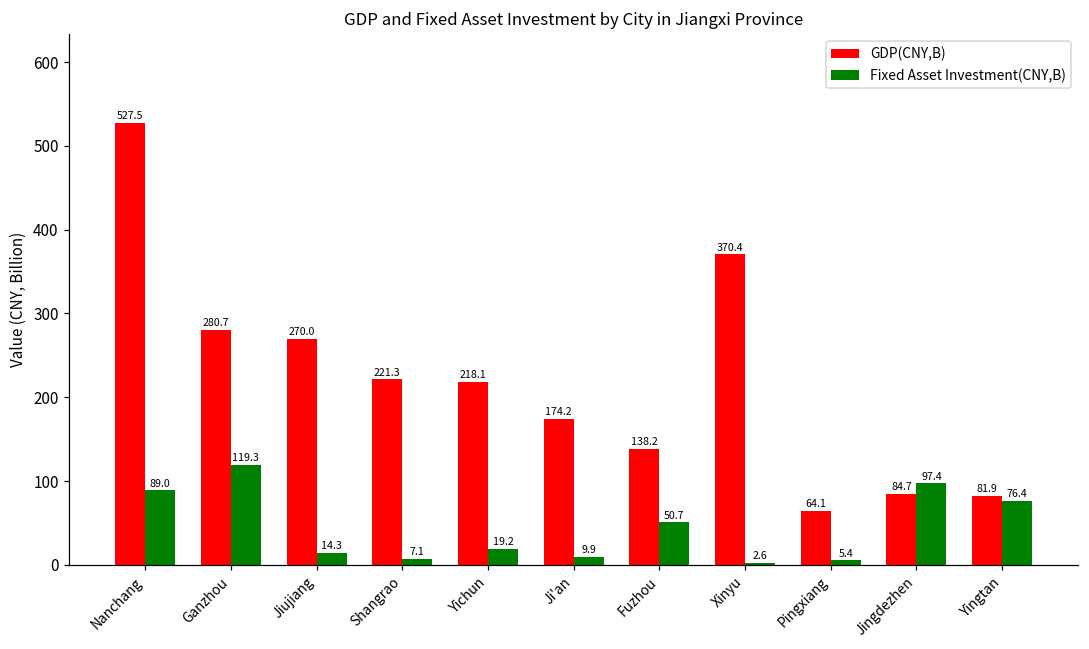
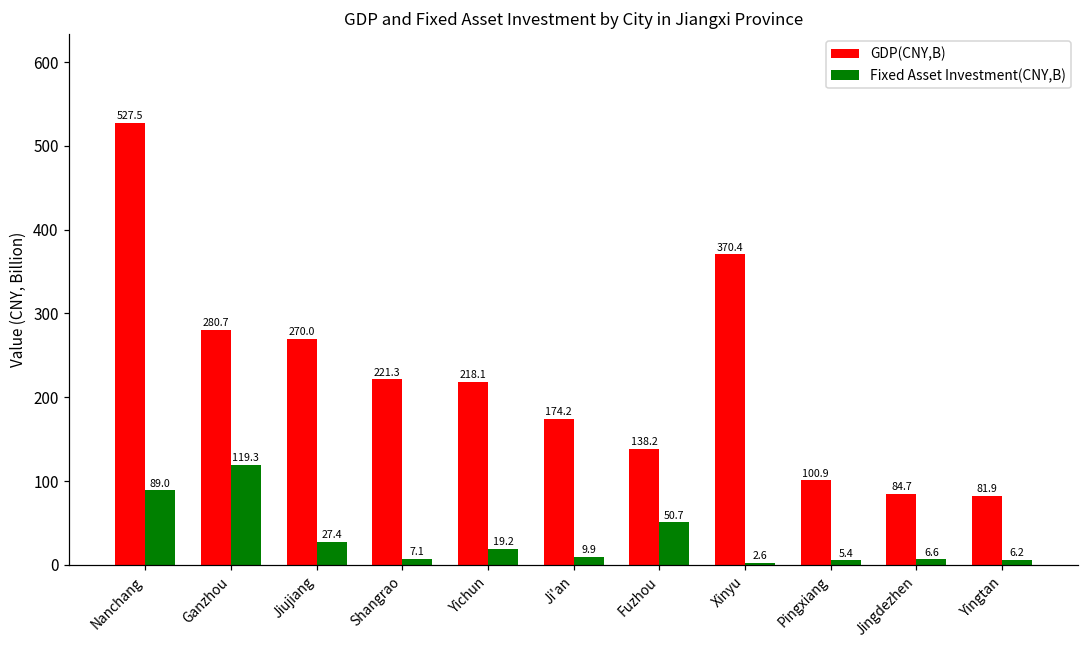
Fixed Asset Investment(CNY,B), Jiujiang: 14.3 -> 27.4
GDP(CNY,B), Pingxiang: 64.1 -> 100.9
Fixed Asset Investment(CNY,B), Jingdezhen: 97.4 -> 6.6
Fixed Asset Investment(CNY,B), Yingtan: 76.4 -> 6.2
